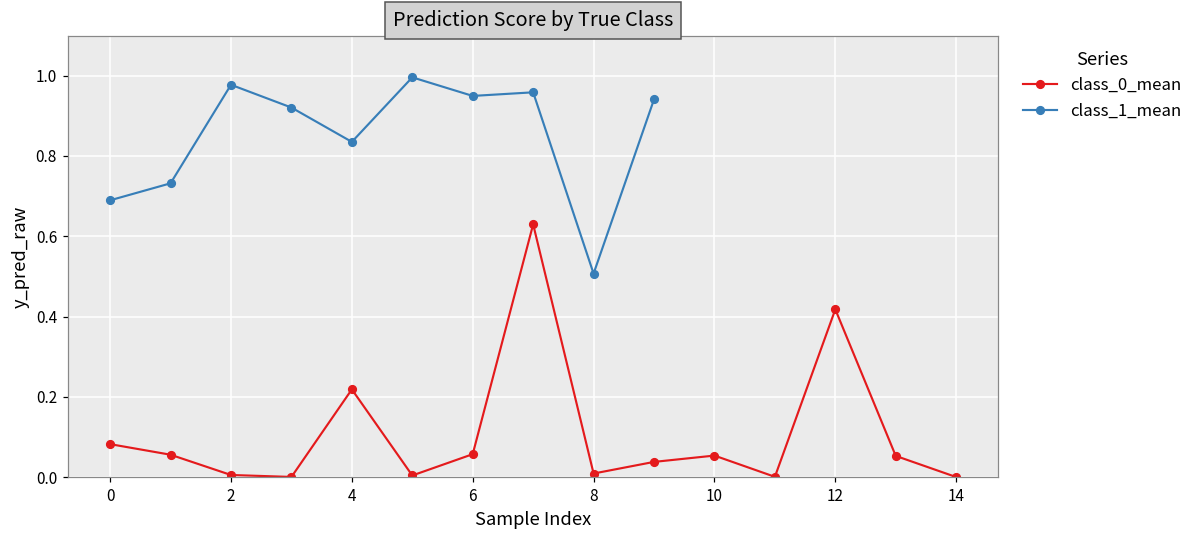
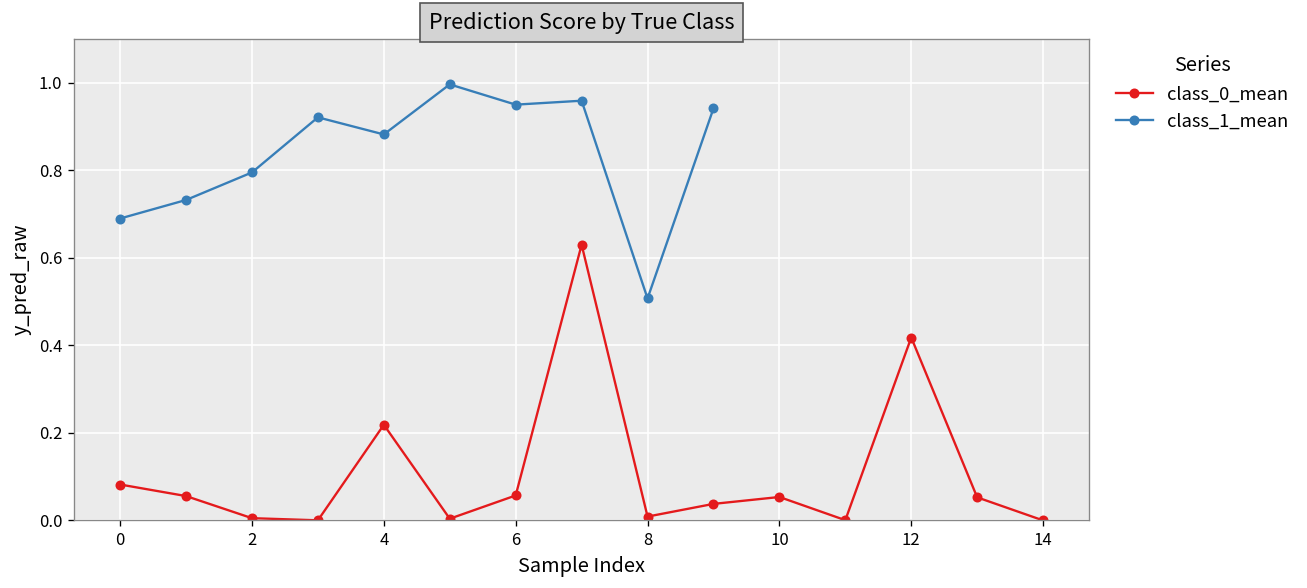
class_1_mean, 2: 0.98 -> 0.79
class_1_mean, 4: 0.84 -> 0.88
